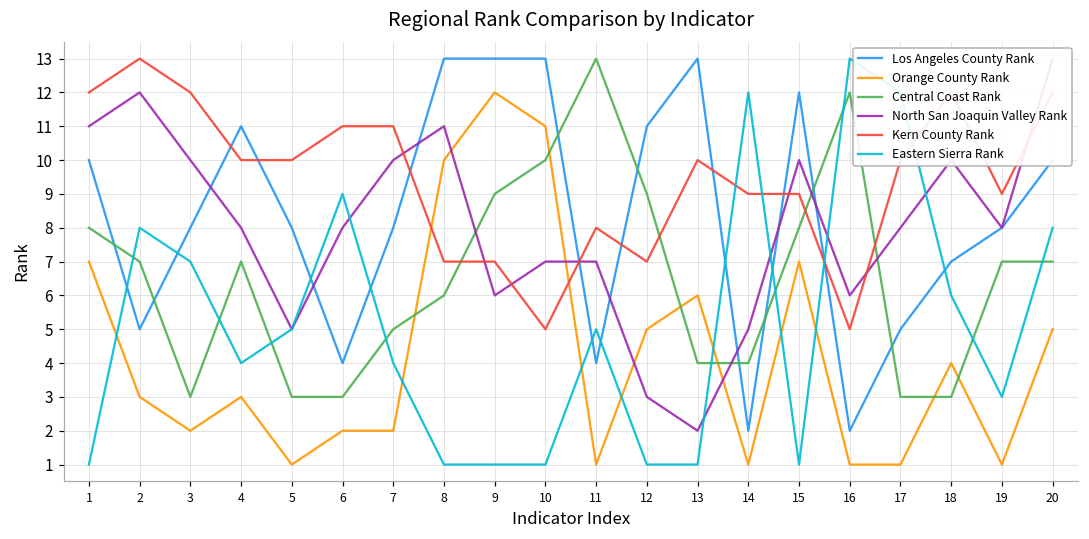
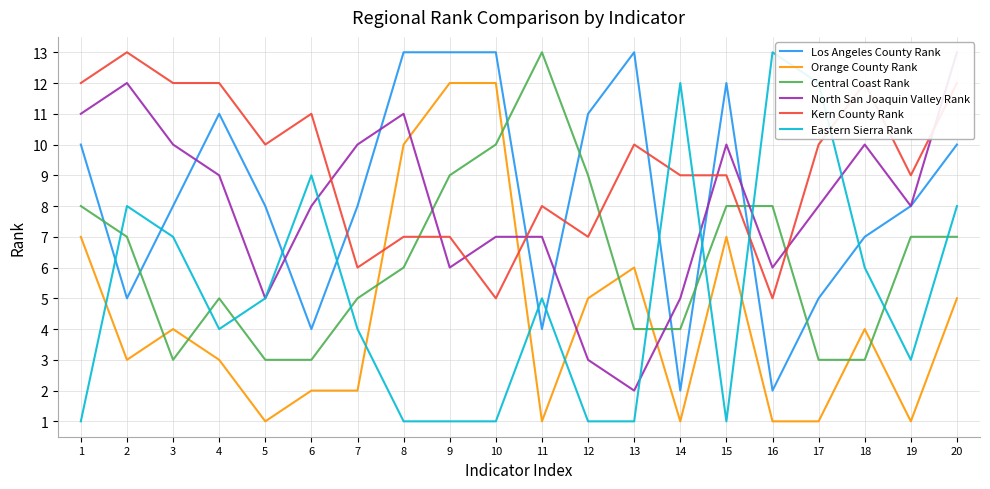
Orange County Rank, 3: 2 -> 4
Central Coast Rank, 4: 7 -> 5
North San Joaquin Valley Rank, 4: 8 -> 9
Kern County Rank, 4: 10 -> 12
Kern County Rank, 7: 11 -> 6
Orange County Rank, 10: 11 -> 12
Central Coast Rank, 16: 12 -> 8
